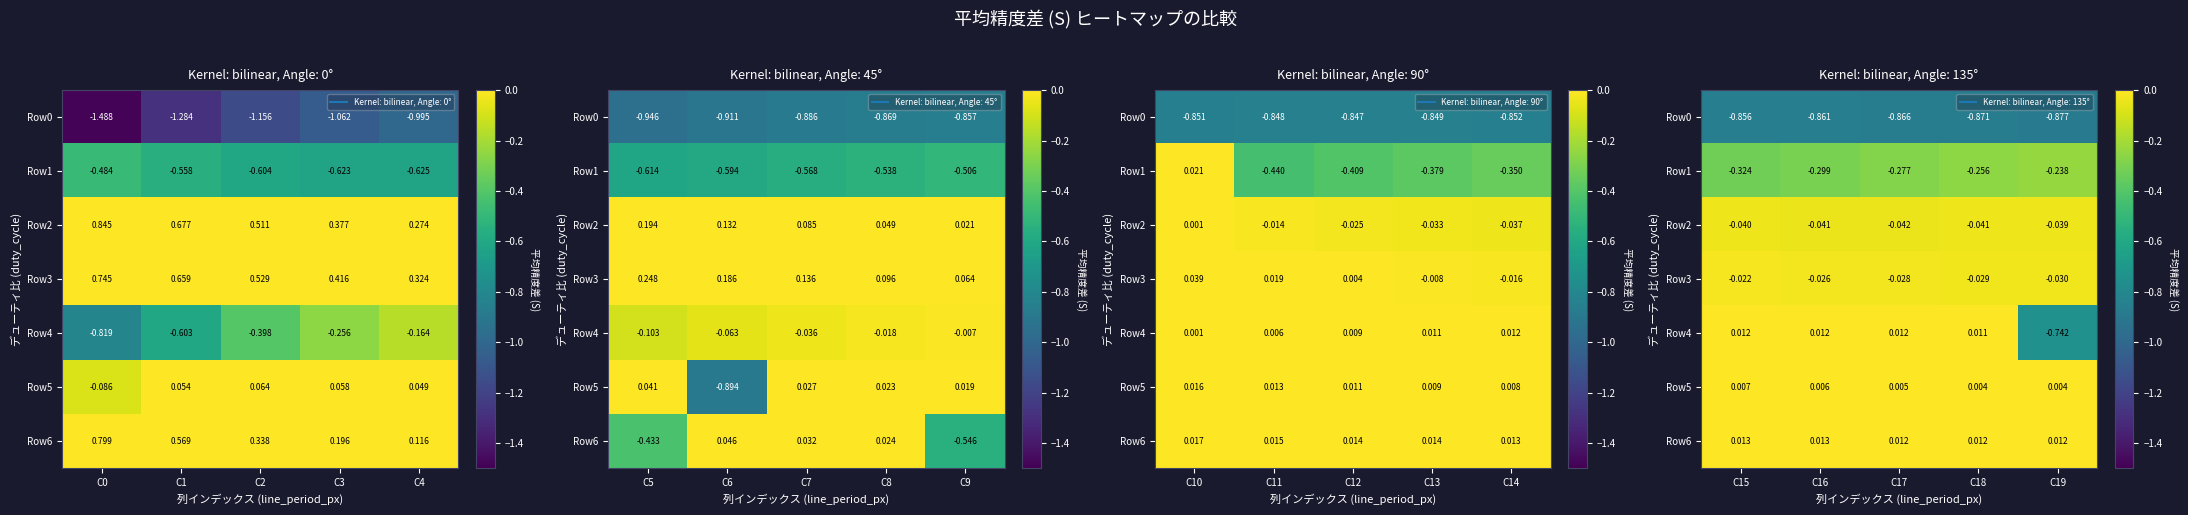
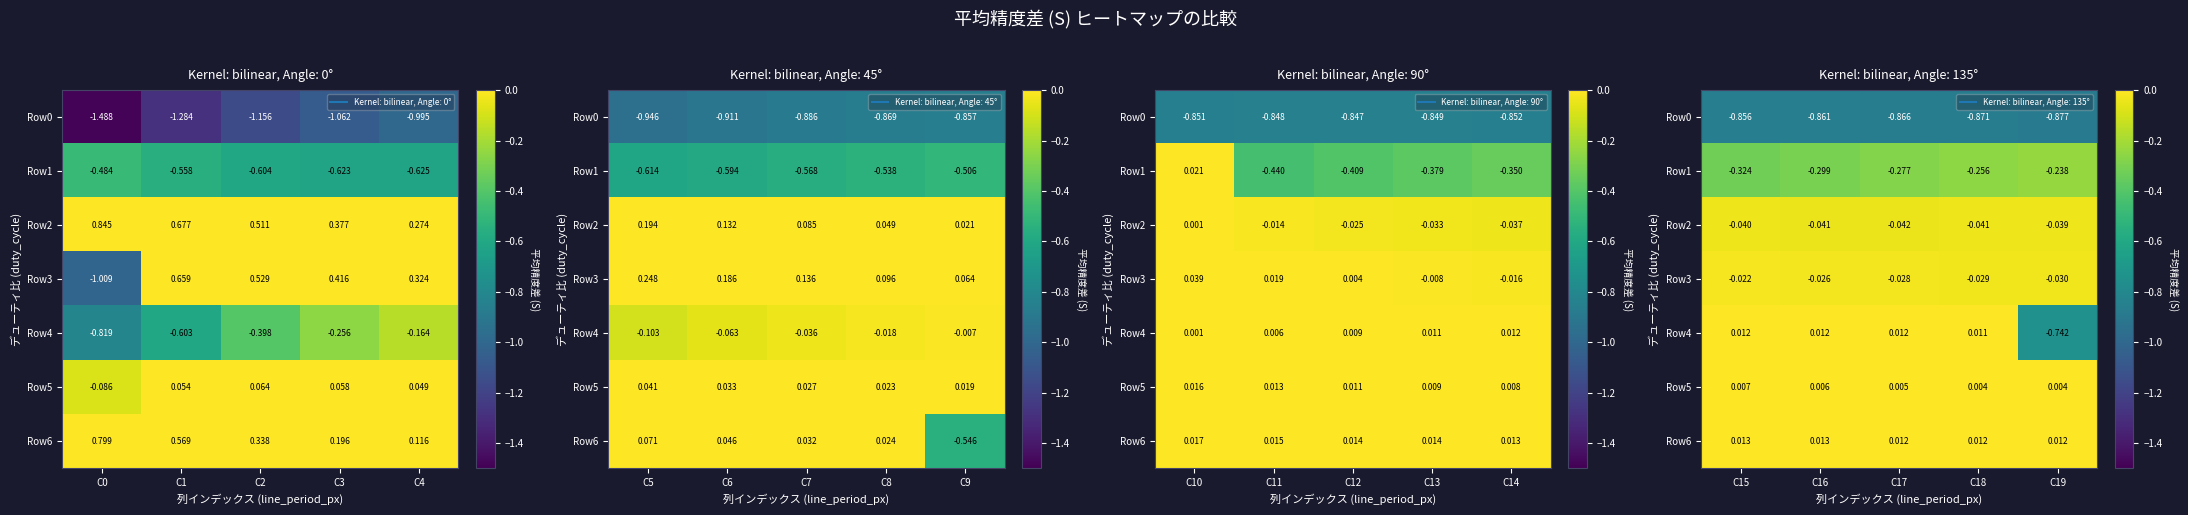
Kernel: bilinear, Angle: 0°, Row3, C0: 0.745 -> -1.009
Kernel: bilinear, Angle: 45°, Row5, C6: -0.894 -> 0.033
Kernel: bilinear, Angle: 45°, Row6, C5: -0.433 -> 0.071
